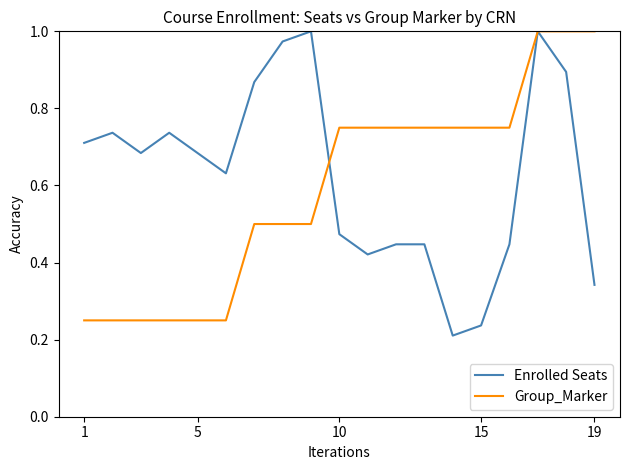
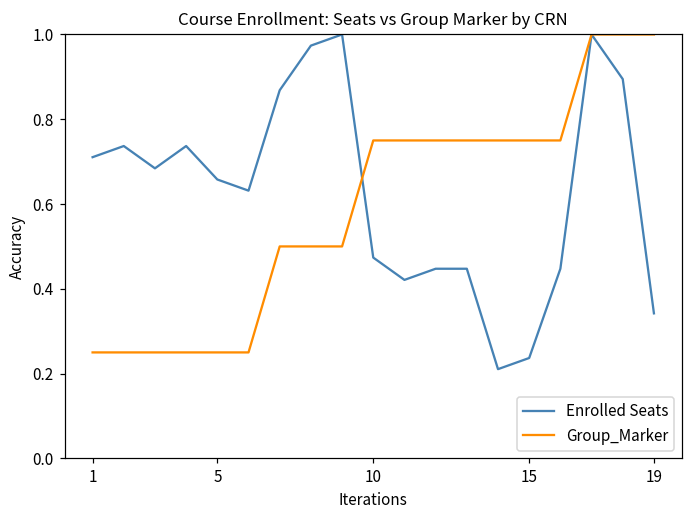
Enrolled Seats, 5: 0.68 -> 0.66
